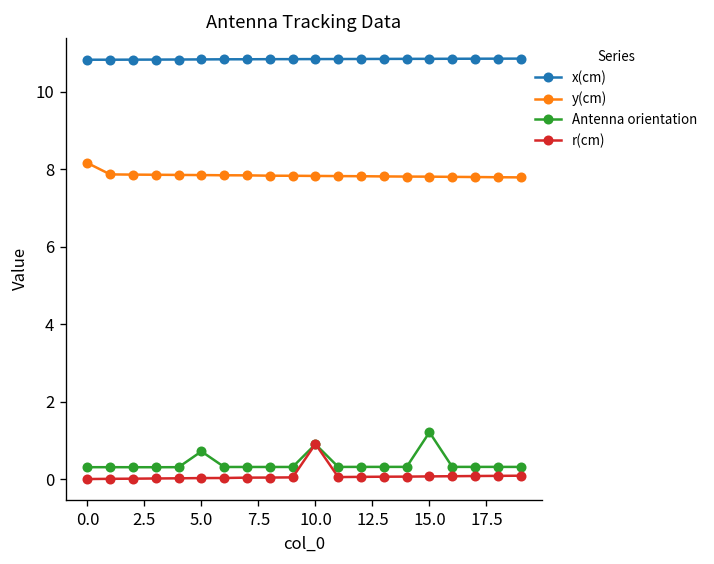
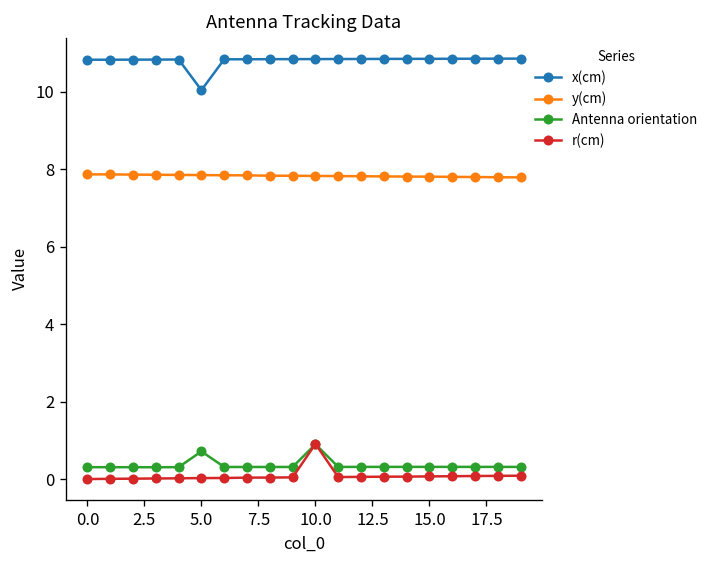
y(cm), 0.0: 8.2 -> 7.9
x(cm), 5.0: 10.8 -> 10.0
Antenna orientation, 15.0: 1.2 -> 0.3
